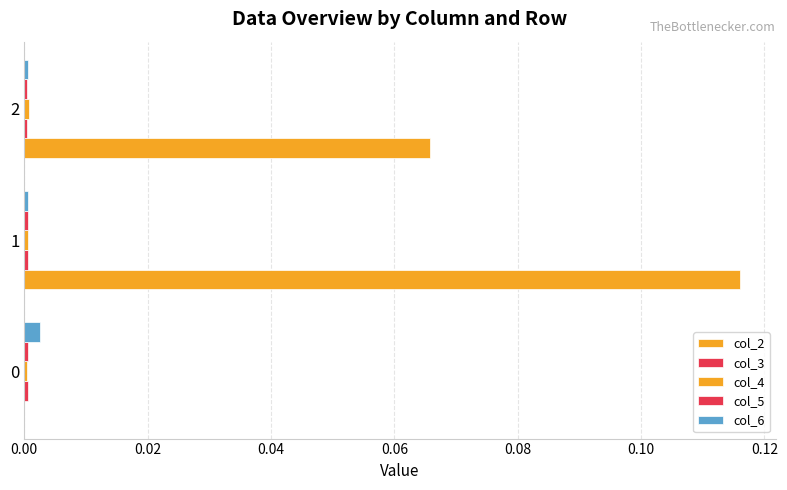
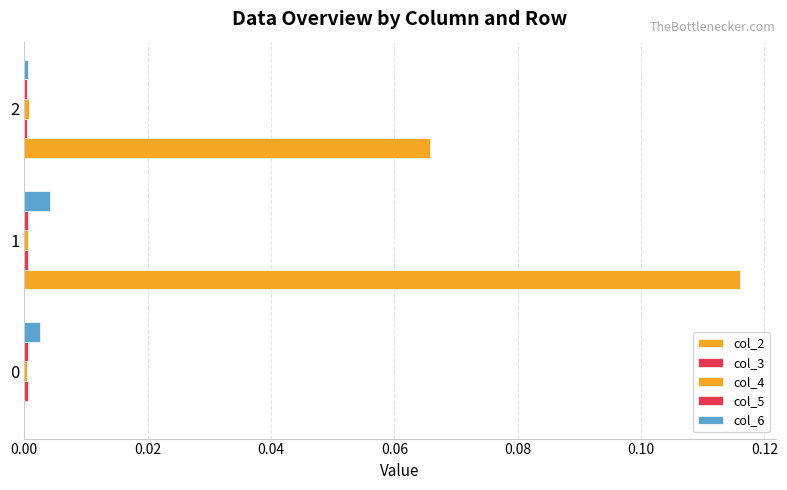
col_6, 1: 0.001 -> 0.004
